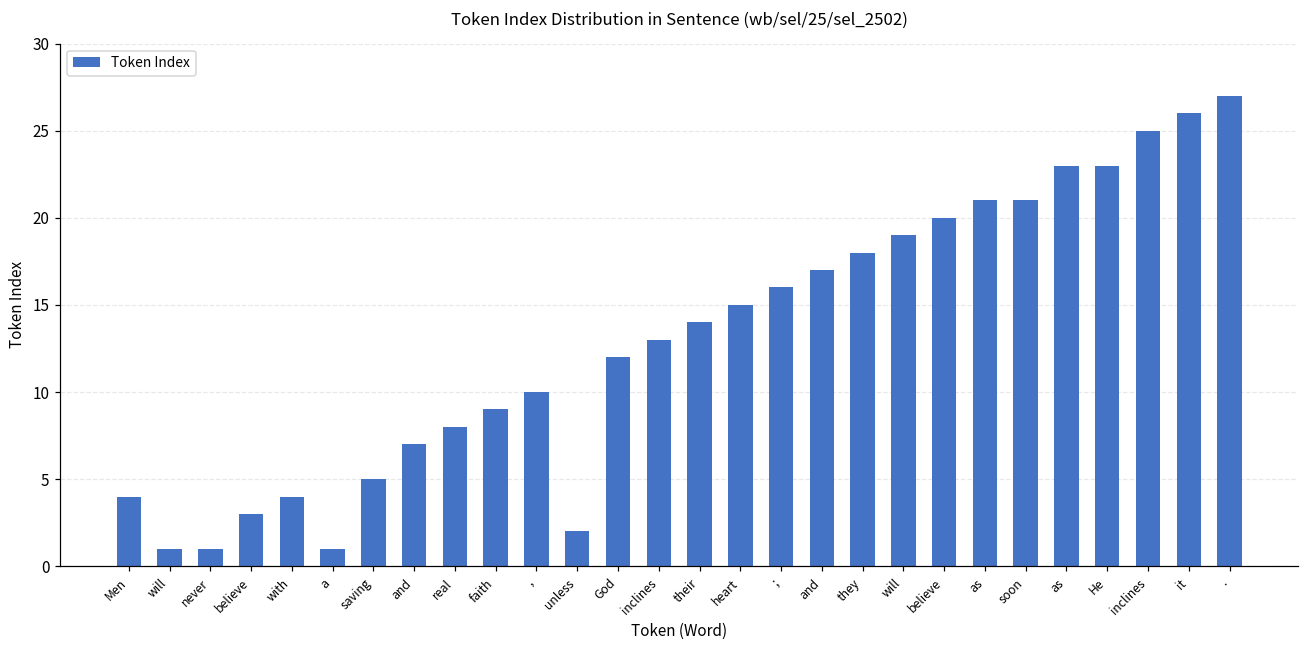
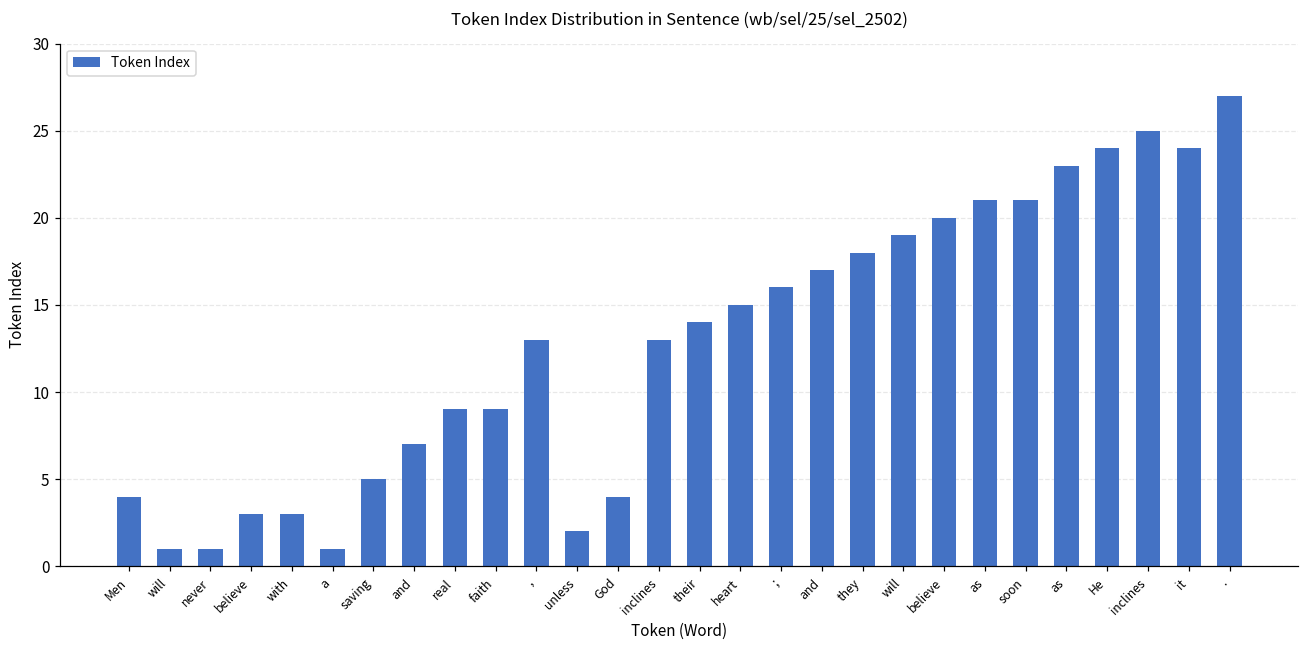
with: 4 -> 3
real: 8 -> 9
,: 10 -> 13
God: 12 -> 4
He: 23 -> 24
it: 26 -> 24
